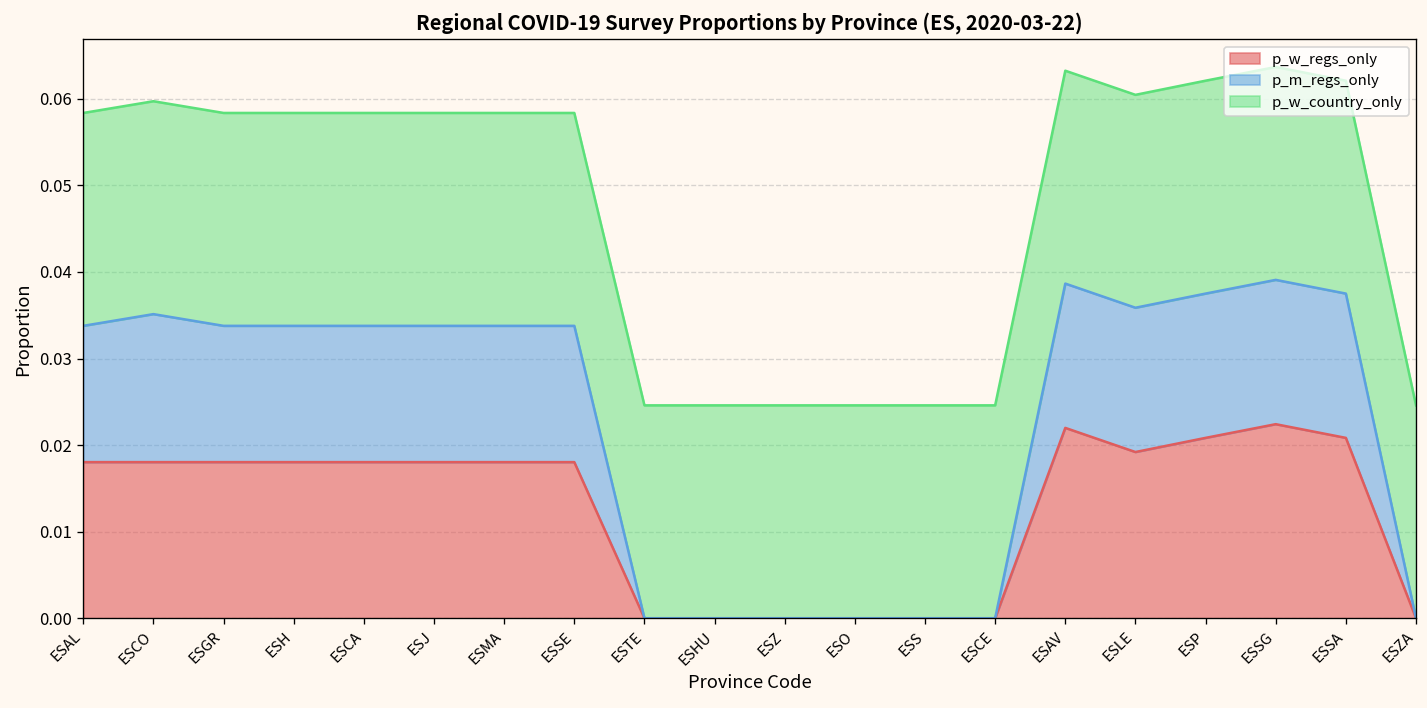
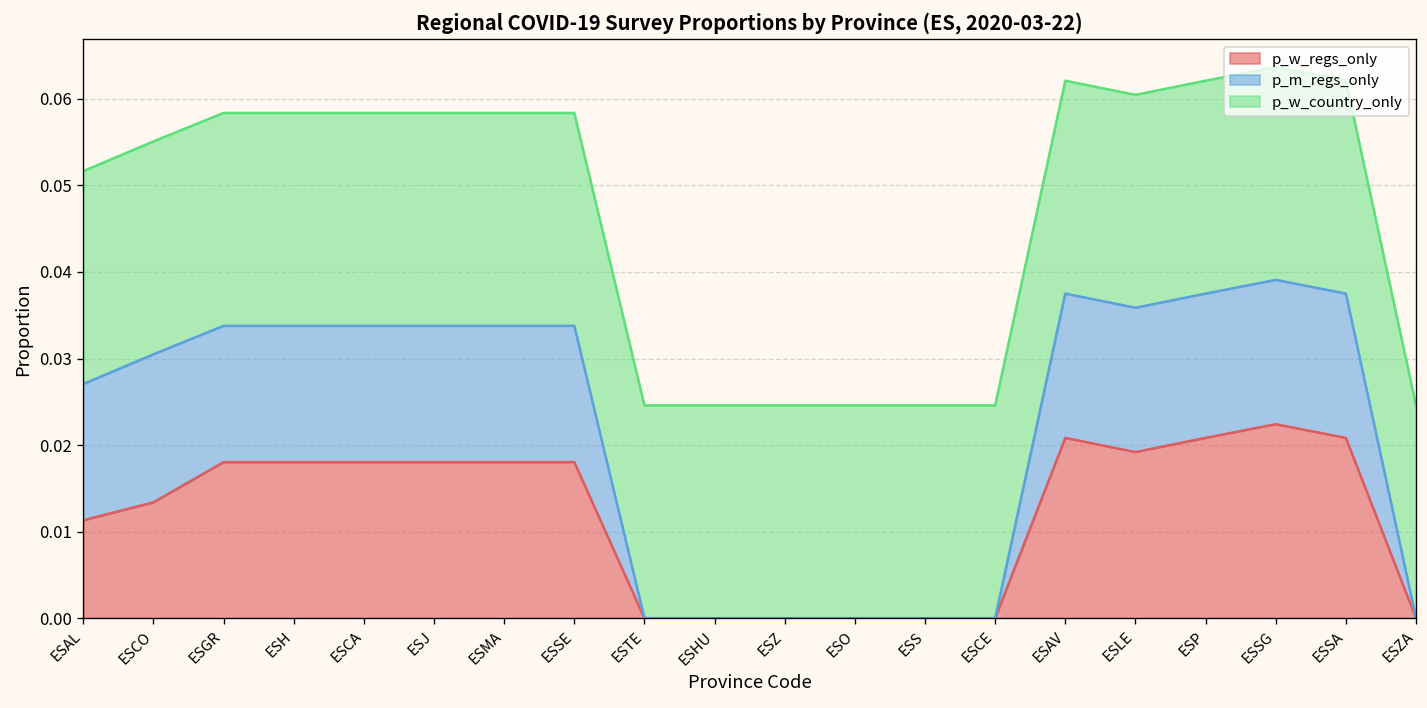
p_w_regs_only, ESAL: 0.018 -> 0.011
p_w_regs_only, ESCO: 0.018 -> 0.013
p_w_regs_only, ESAV: 0.022 -> 0.021
